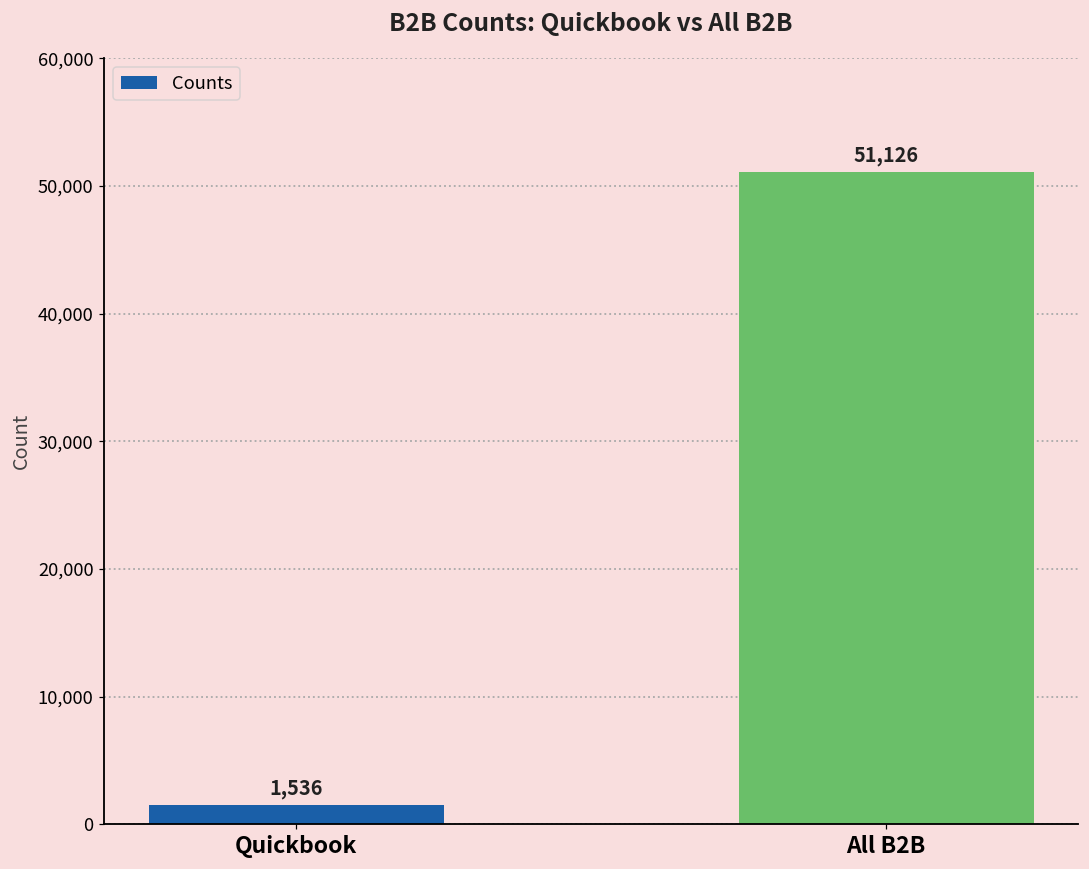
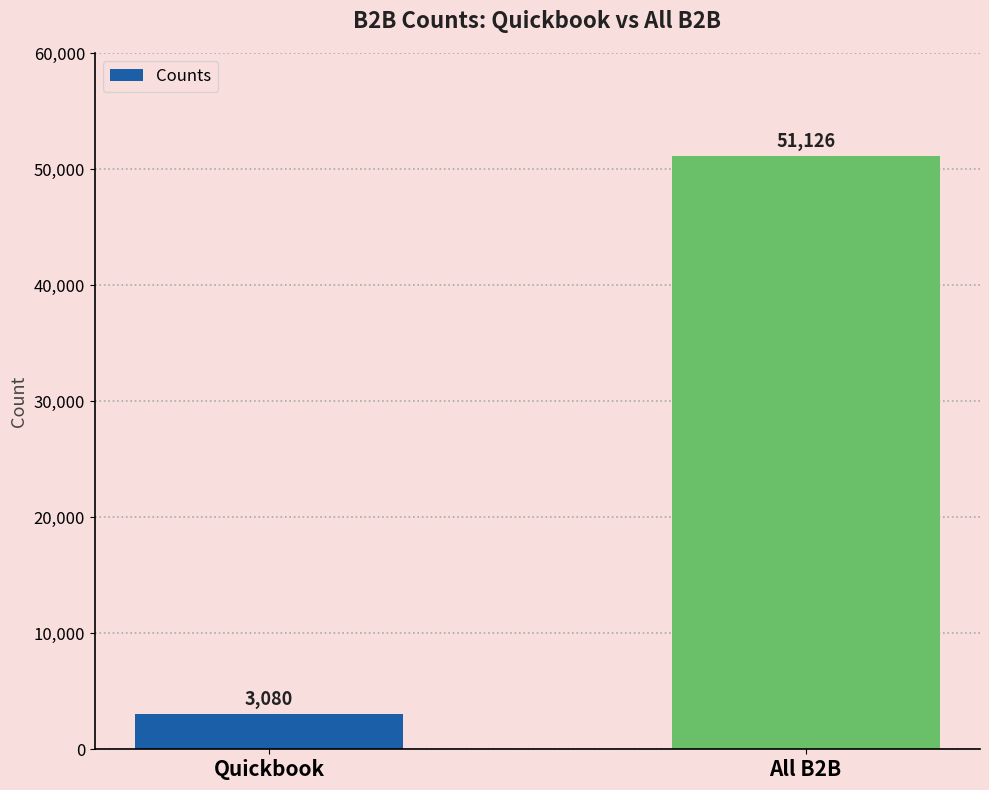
Quickbook: 1,536 -> 3,080
